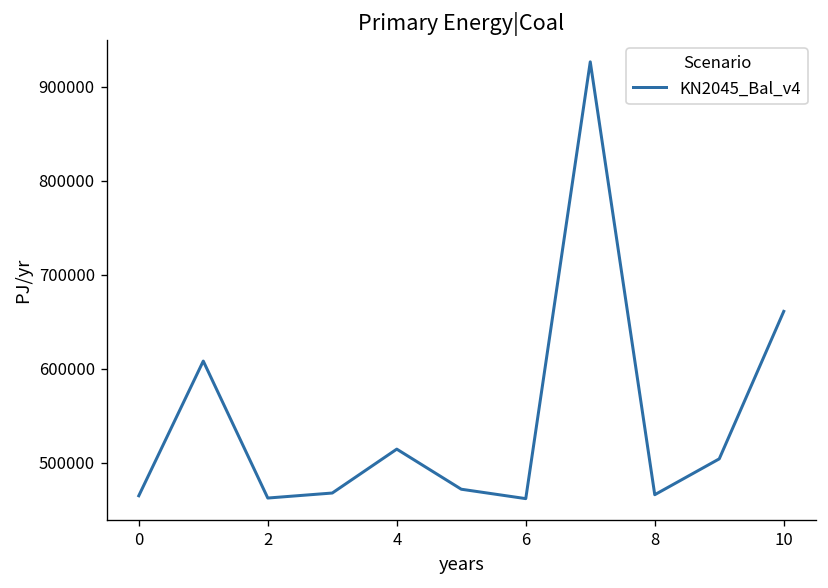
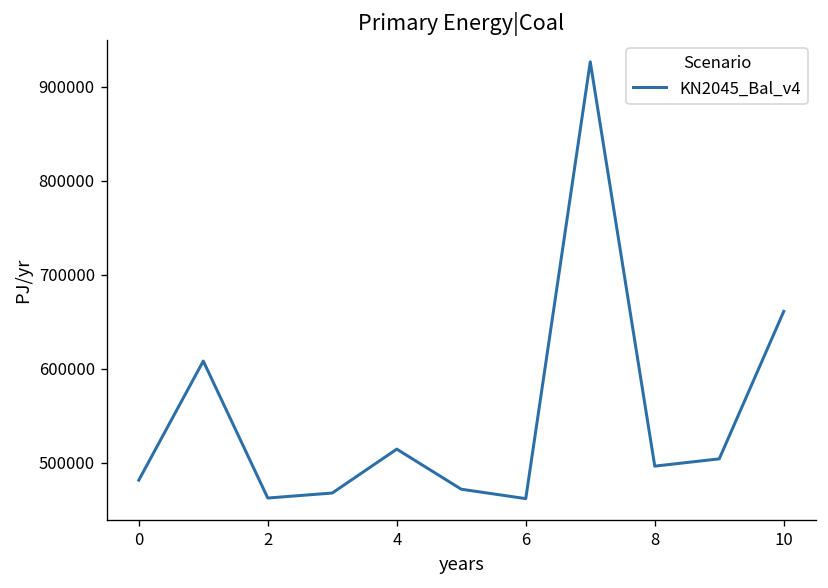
0: 470000 -> 480000
8: 470000 -> 500000
